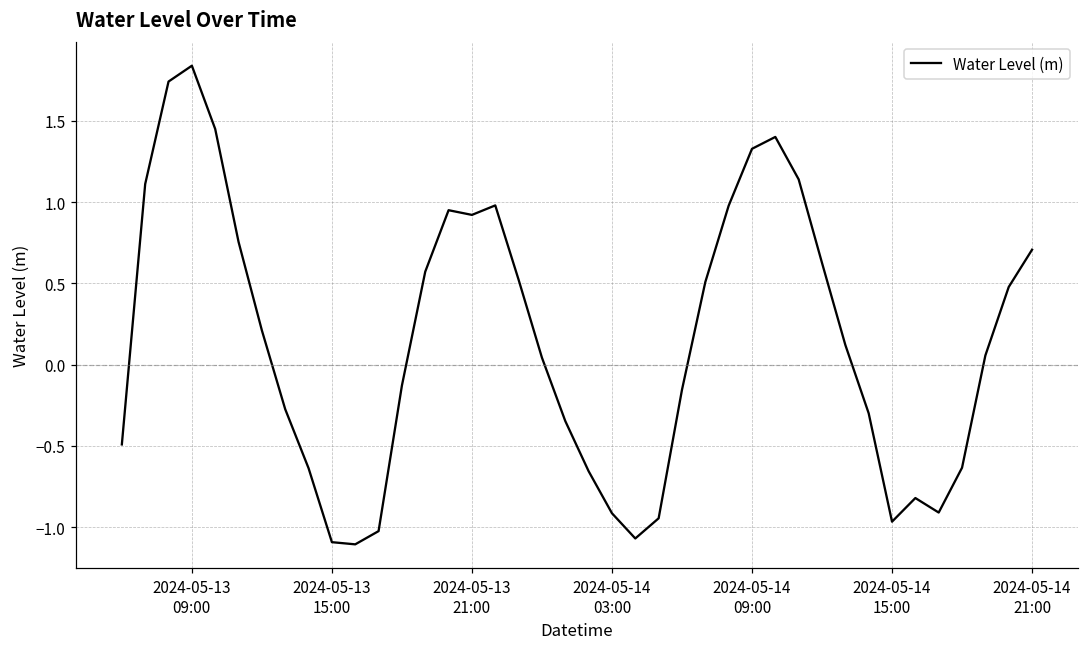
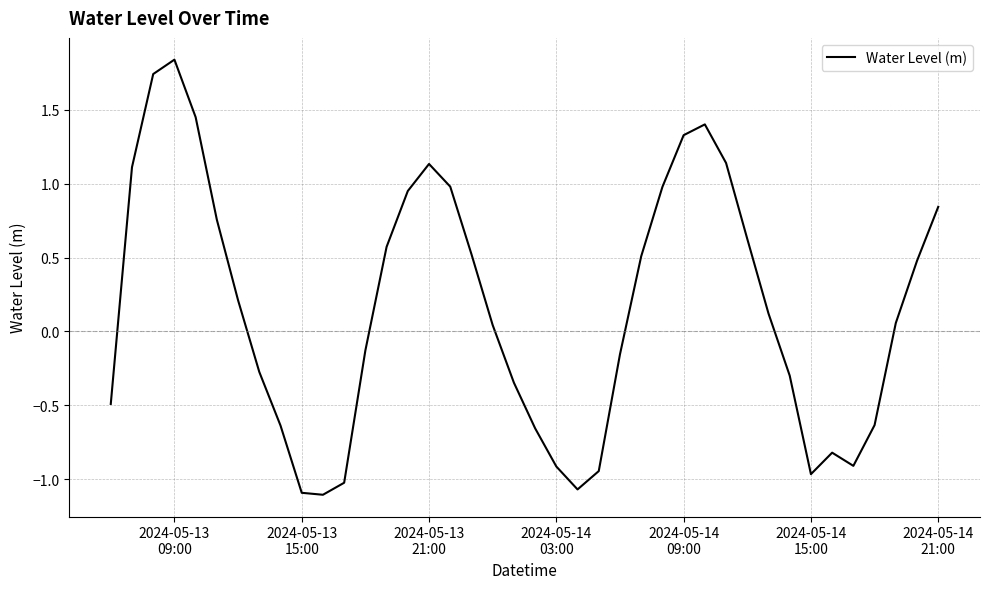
2024-05-13 21:00: 0.92 -> 1.13
2024-05-14 21:00: 0.71 -> 0.84
